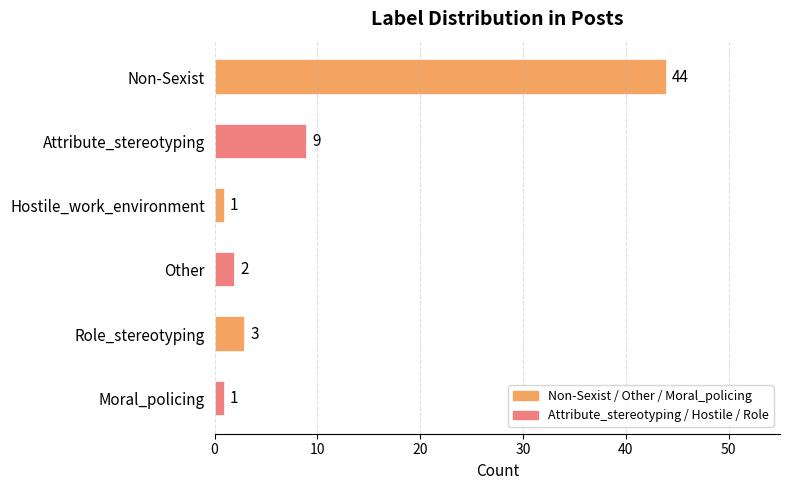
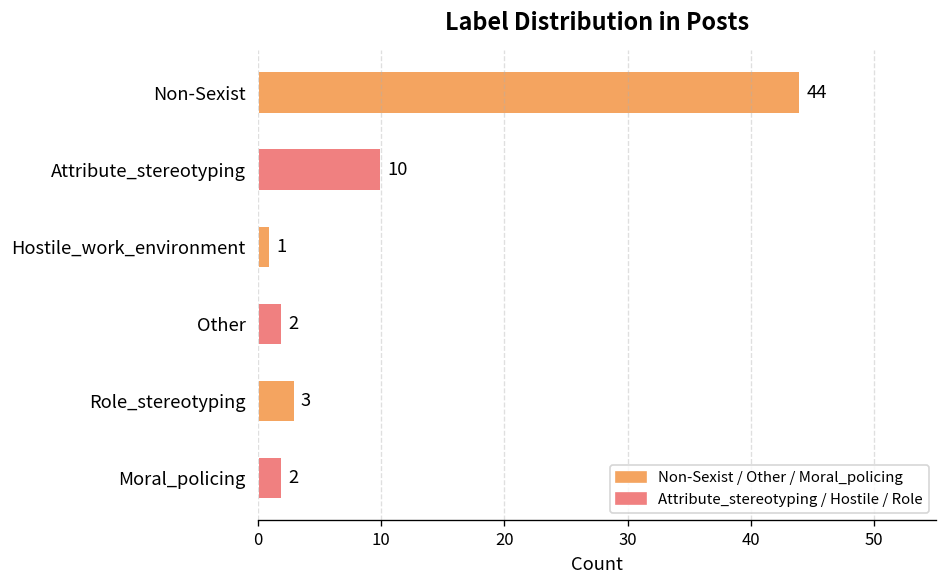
Attribute_stereotyping: 9 -> 10
Moral_policing: 1 -> 2
